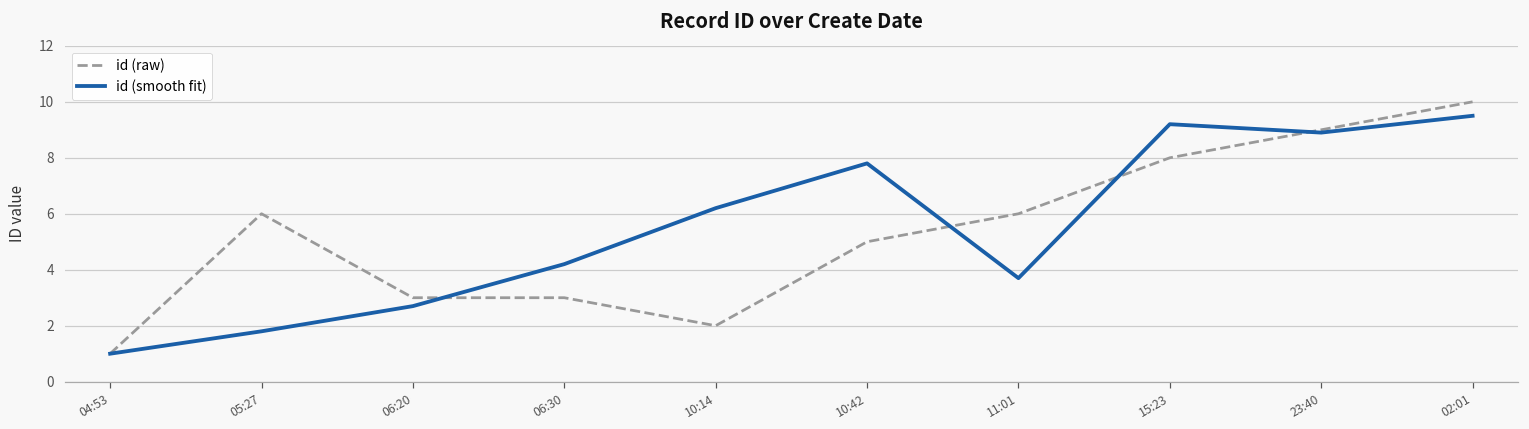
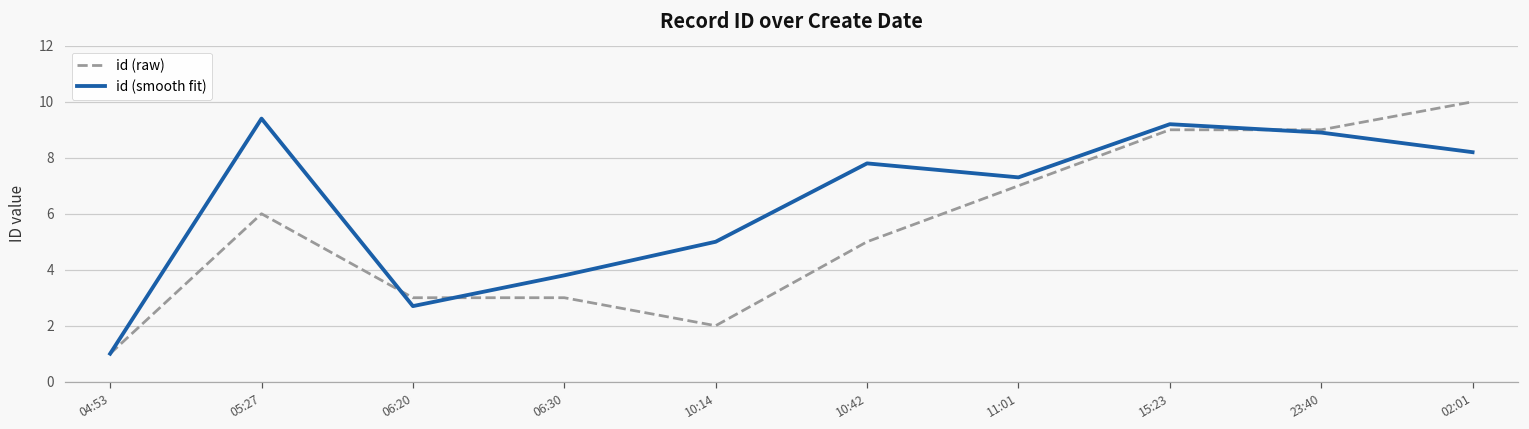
id (smooth fit), 05:27: 1.8 -> 9.4
id (smooth fit), 06:30: 4.2 -> 3.8
id (smooth fit), 10:14: 6.2 -> 5.0
id (raw), 11:01: 6 -> 7
id (smooth fit), 11:01: 3.7 -> 7.3
id (raw), 15:23: 8 -> 9
id (smooth fit), 02:01: 9.5 -> 8.2
